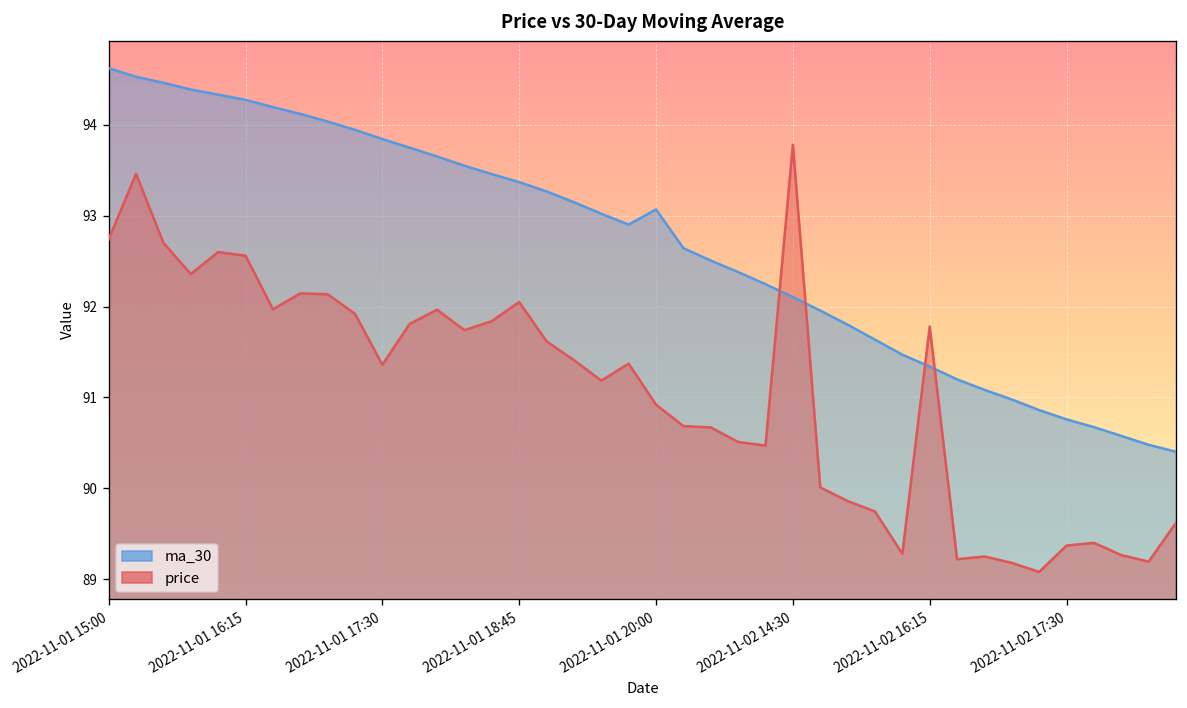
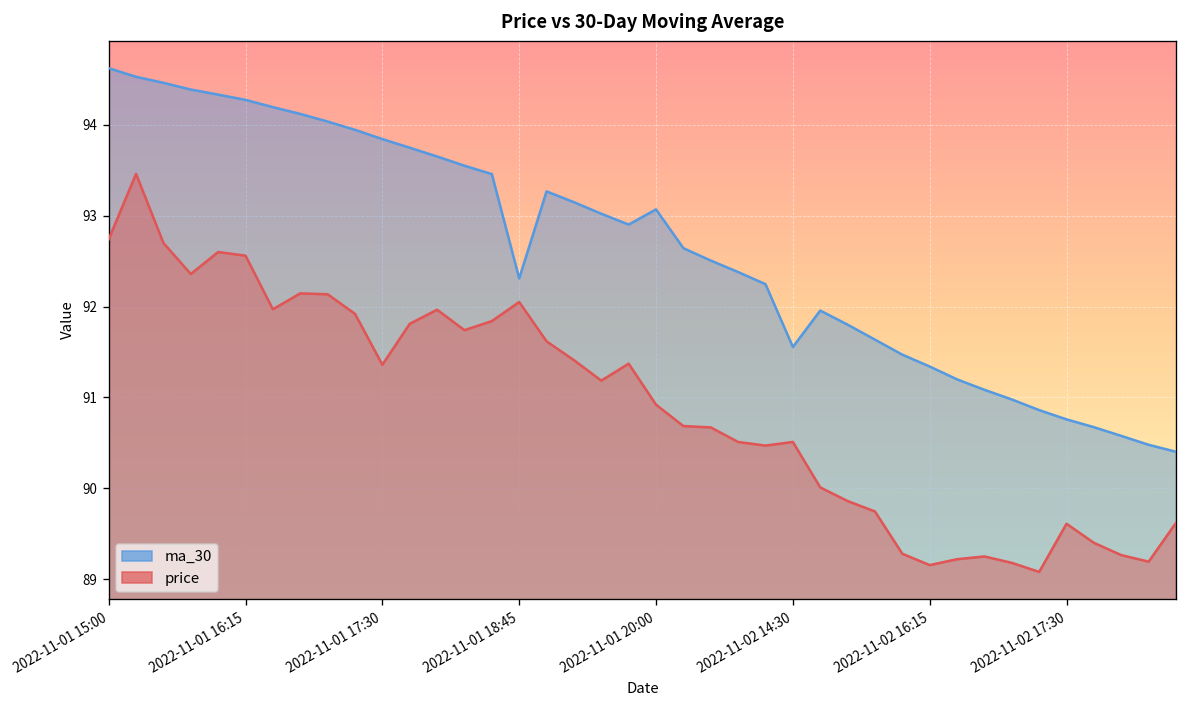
ma_30, 2022-11-01 18:45: 93.4 -> 92.3
ma_30, 2022-11-02 14:30: 92.1 -> 91.6
price, 2022-11-02 14:30: 93.8 -> 90.5
price, 2022-11-02 16:15: 91.8 -> 89.2
price, 2022-11-02 17:30: 89.4 -> 89.6
